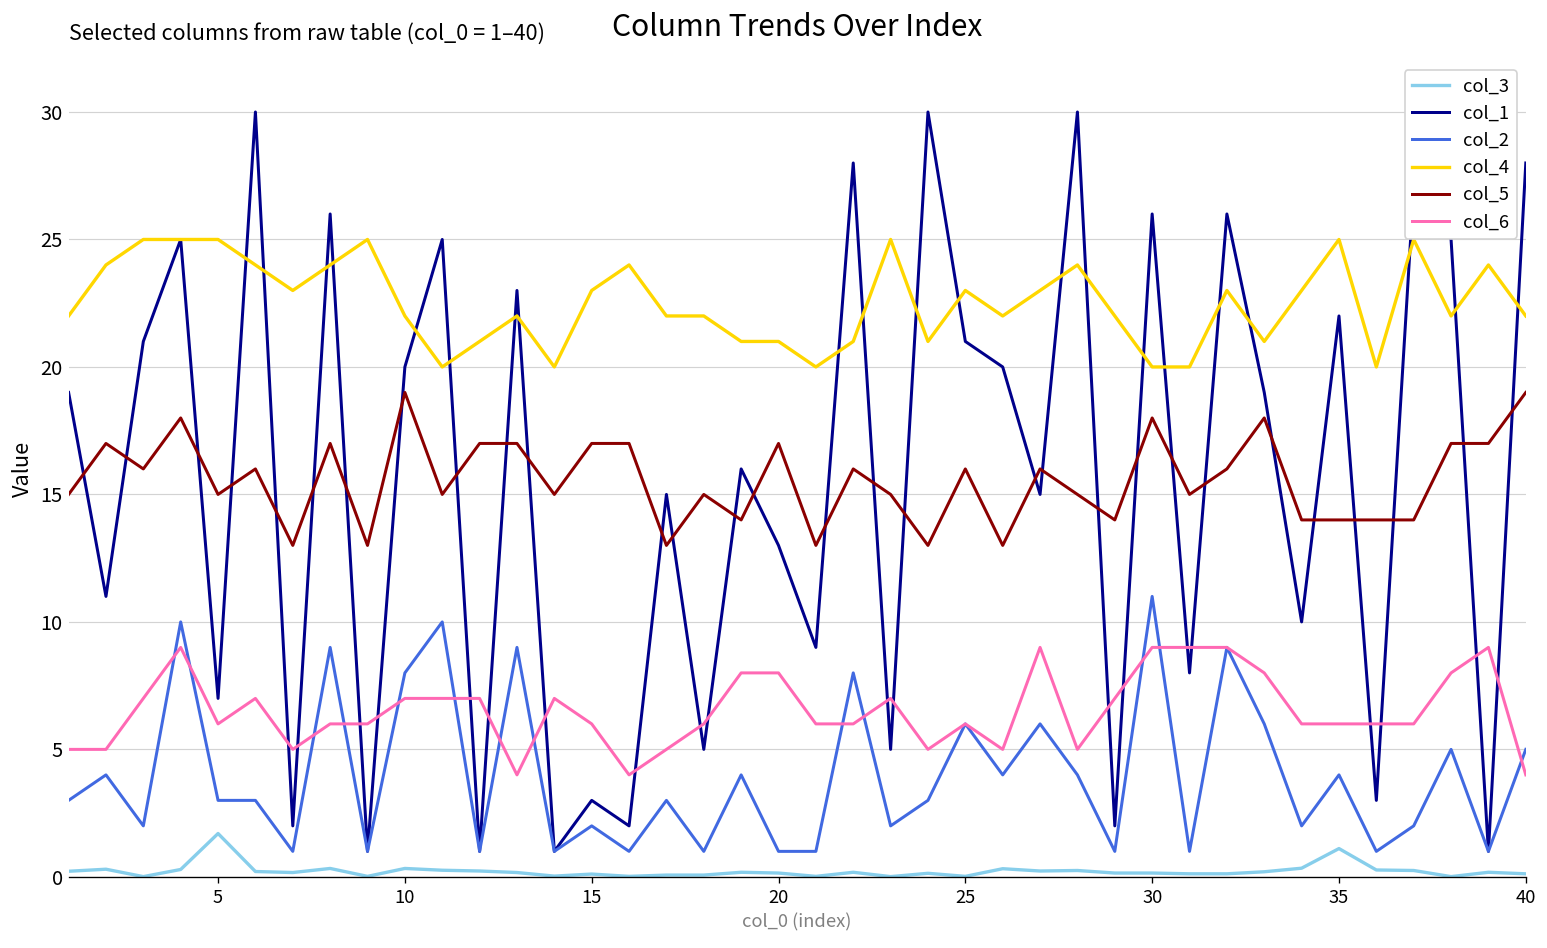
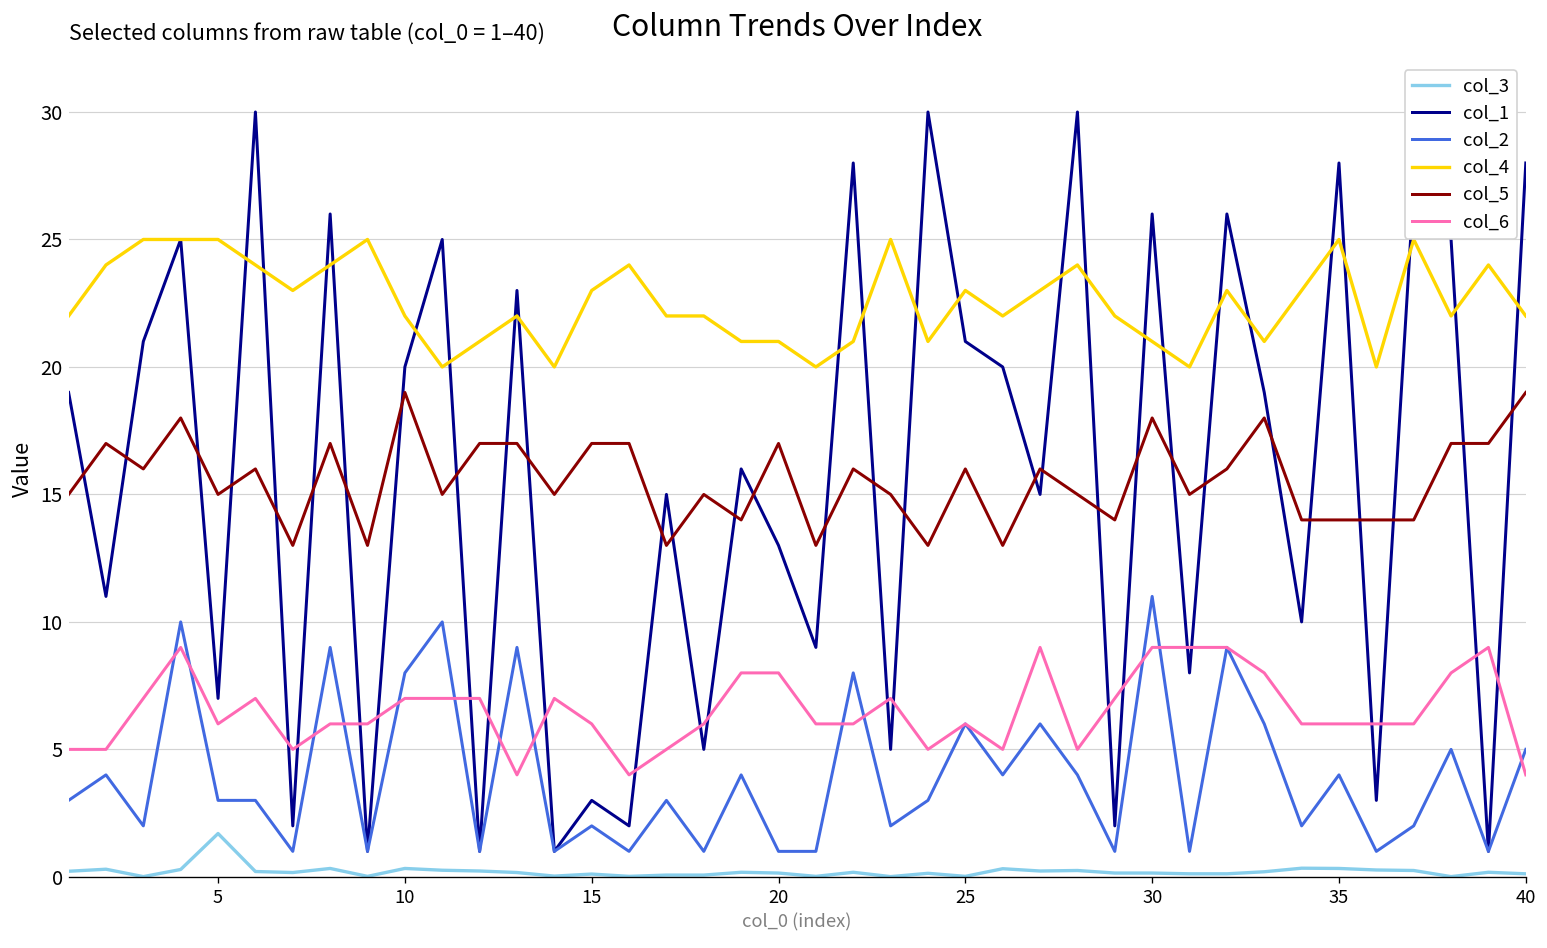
col_4, 30: 20 -> 21
col_3, 35: 1.1 -> 0.3
col_1, 35: 22 -> 28
